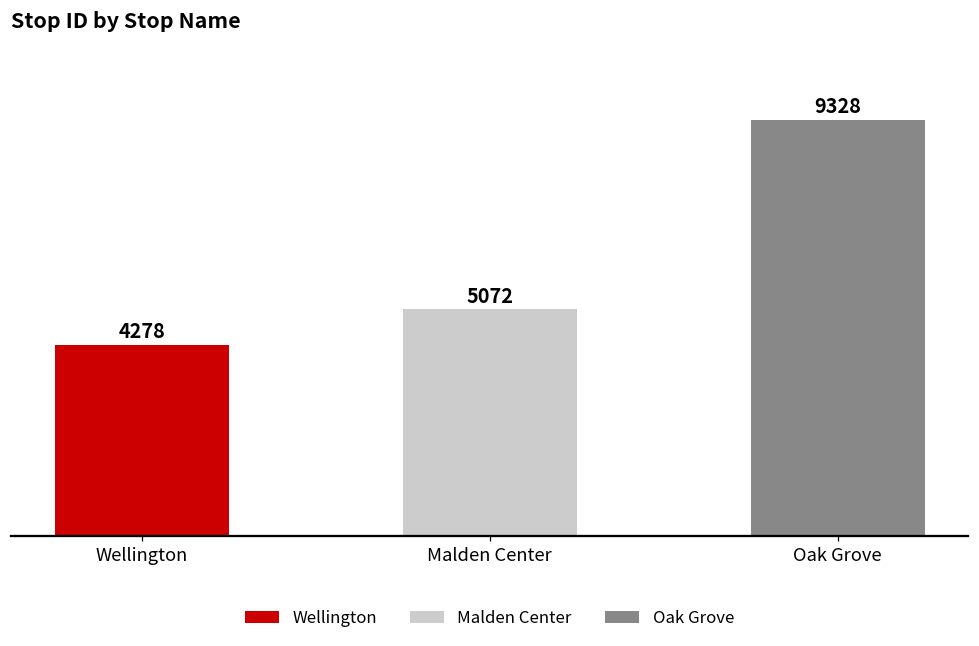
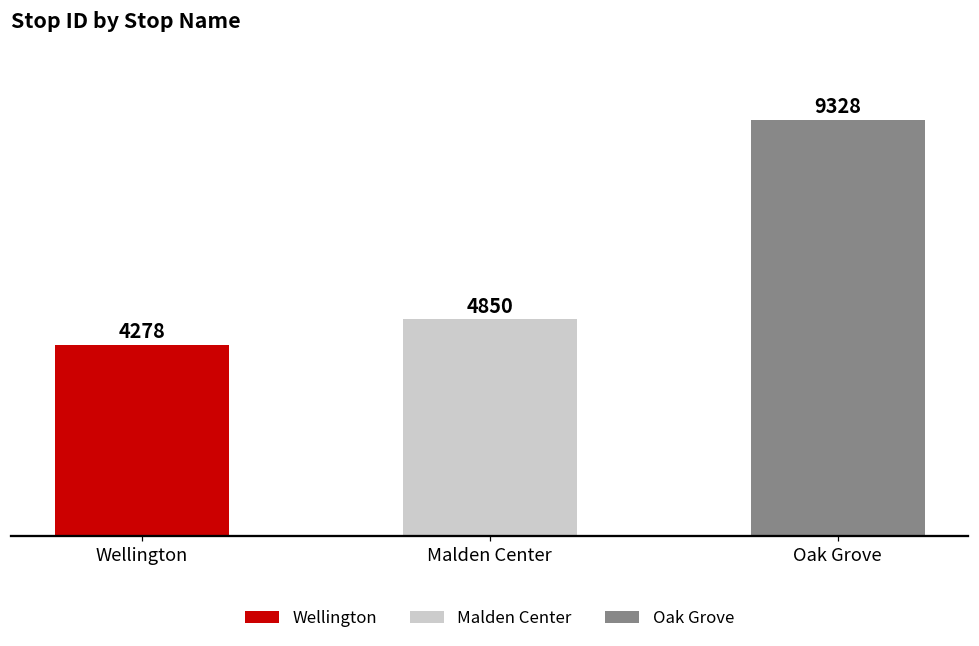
Malden Center: 5072 -> 4850
